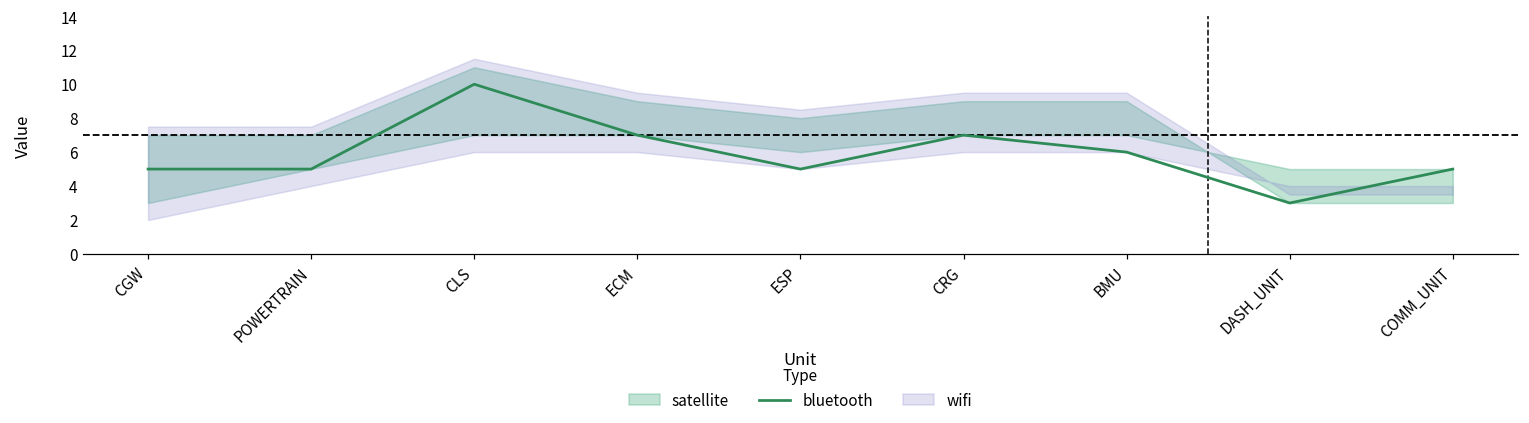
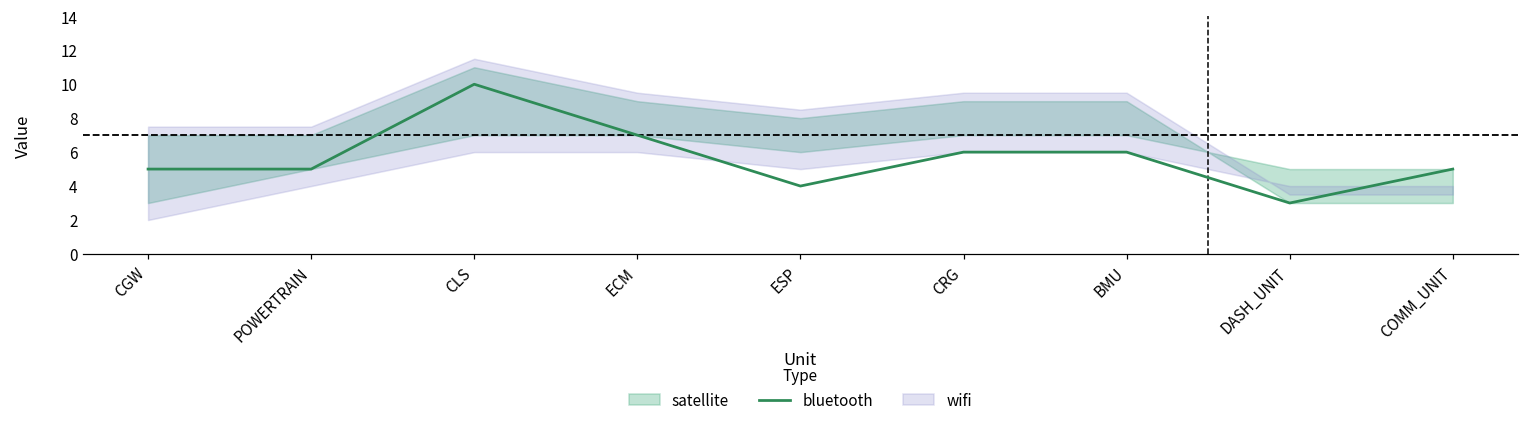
bluetooth, ESP: 5 -> 4
bluetooth, CRG: 7 -> 6
